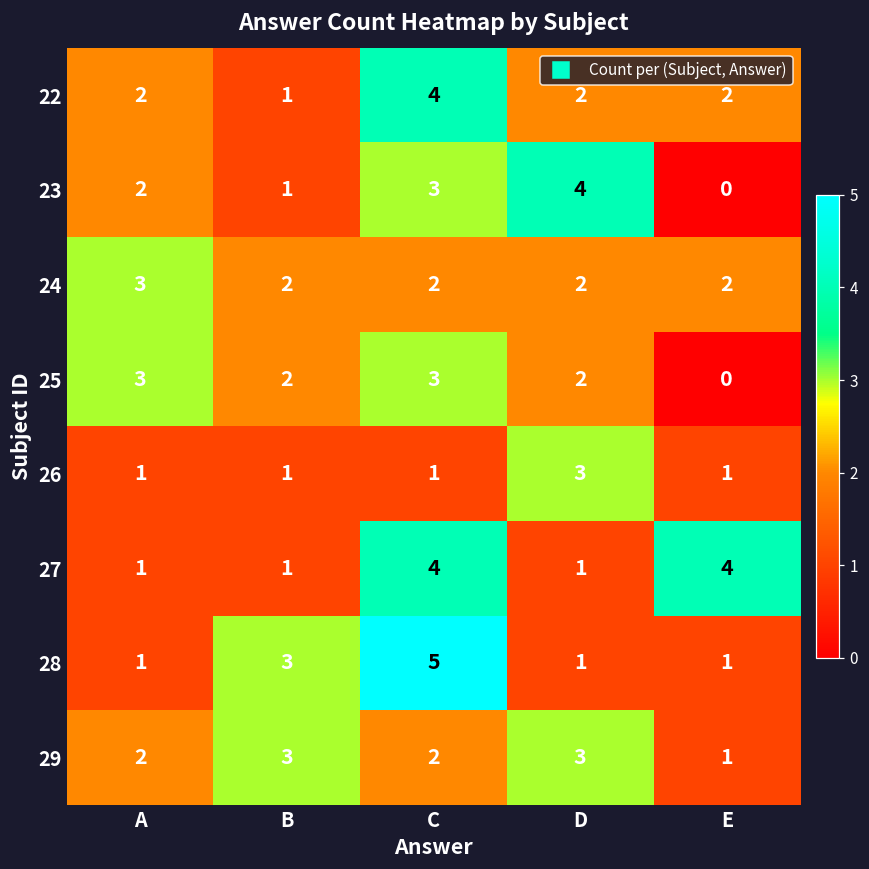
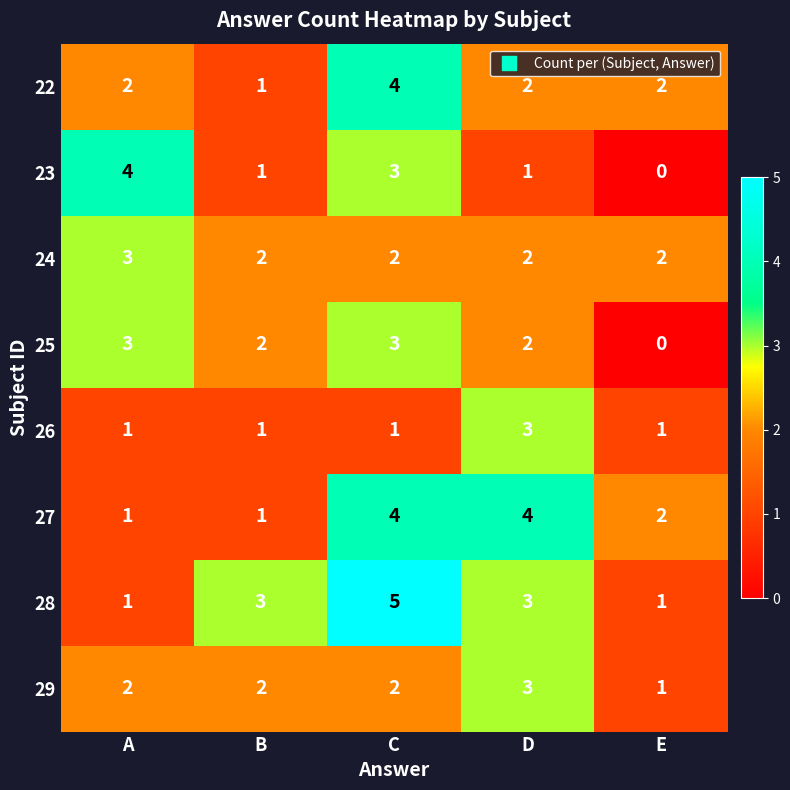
23, A: 2 -> 4
23, D: 4 -> 1
27, D: 1 -> 4
27, E: 4 -> 2
28, D: 1 -> 3
29, B: 3 -> 2
